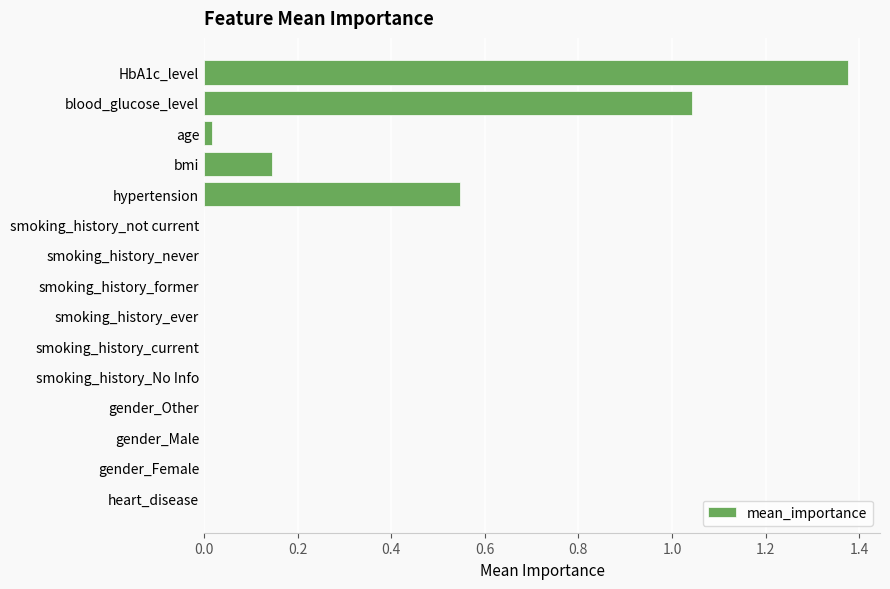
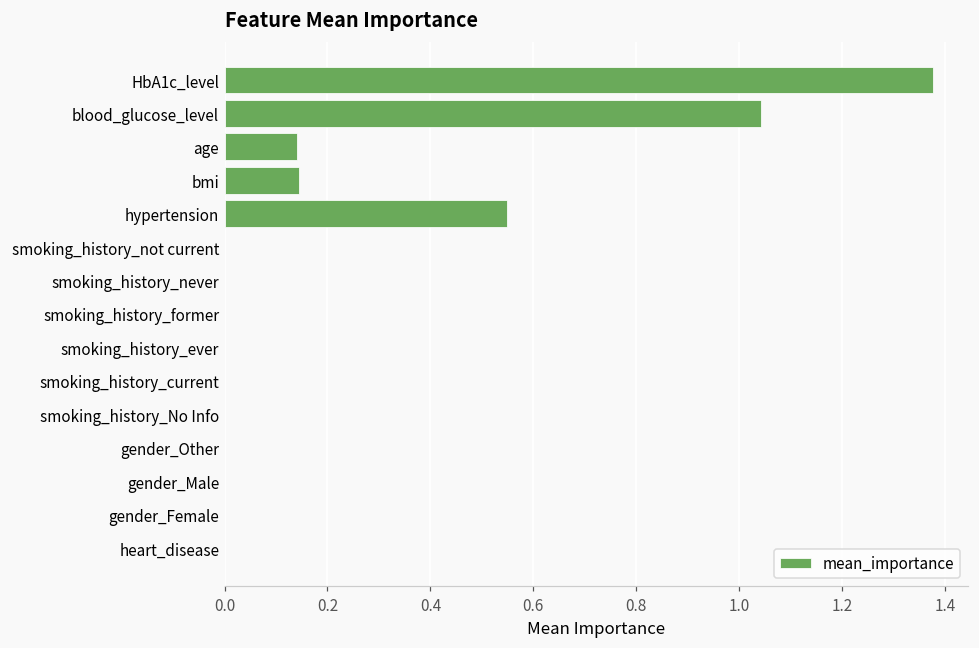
age: 0.02 -> 0.14
